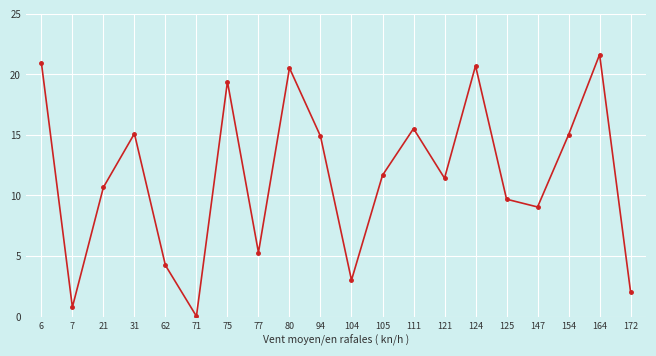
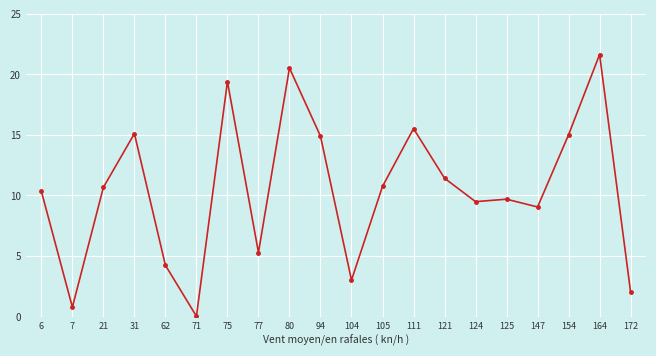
6: 21.0 -> 10.3
105: 11.7 -> 10.8
124: 20.7 -> 9.5
